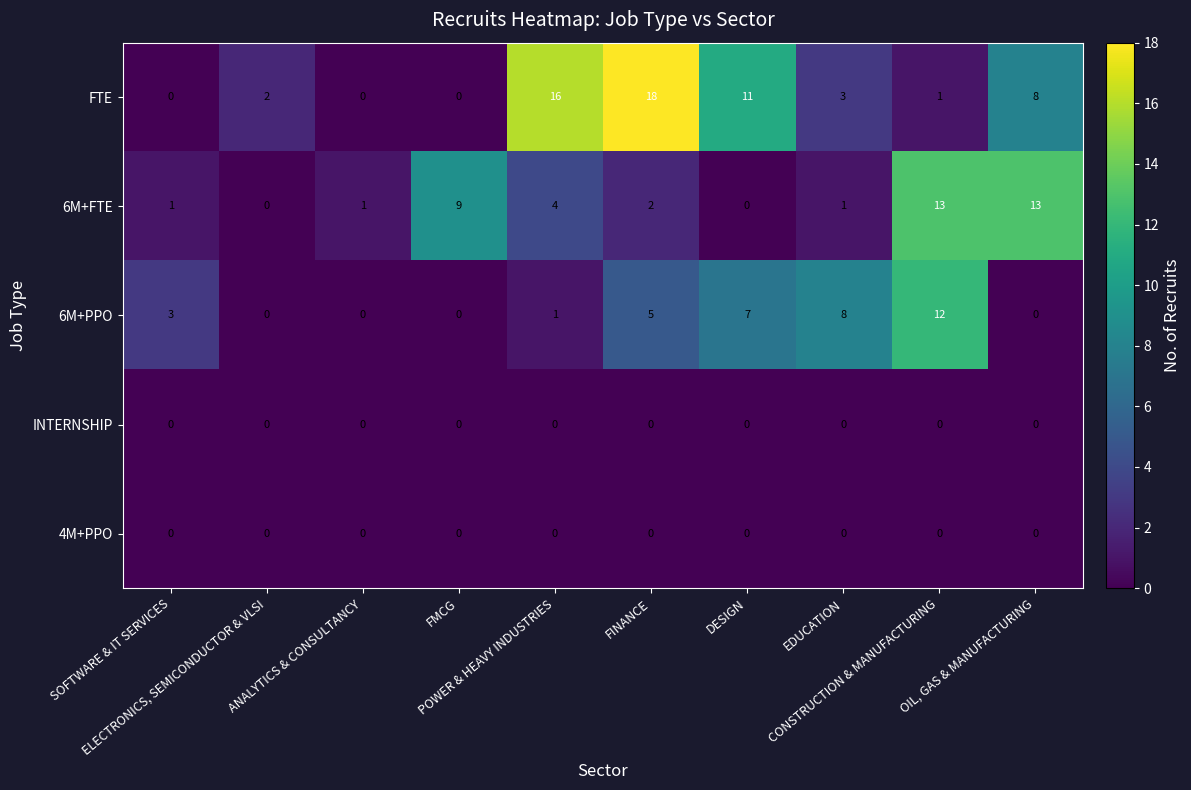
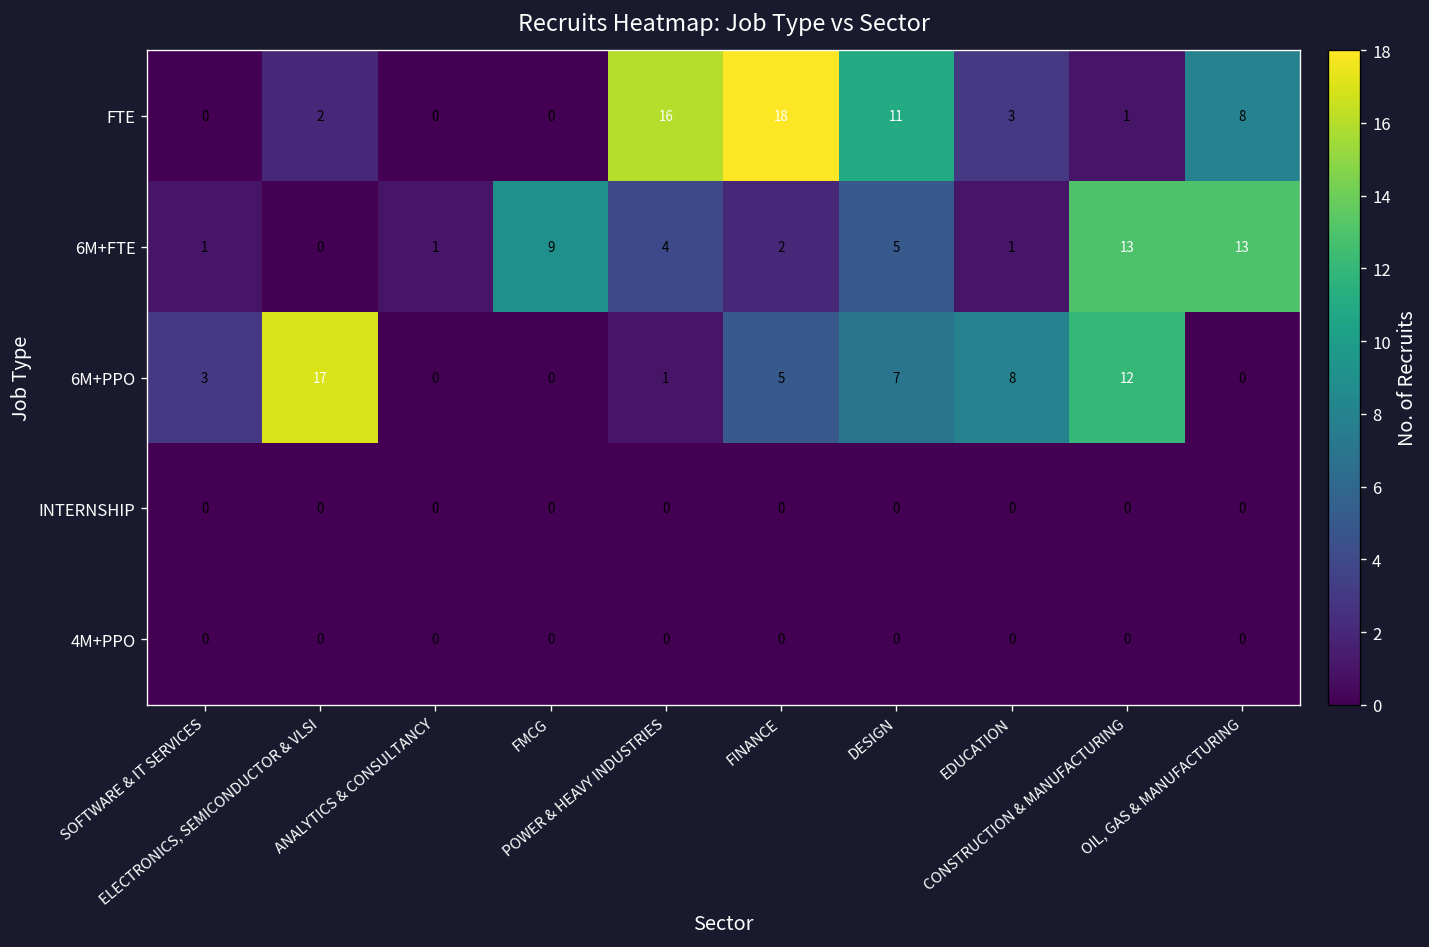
6M+FTE, DESIGN: 0 -> 5
6M+PPO, ELECTRONICS, SEMICONDUCTOR & VLSI: 0 -> 17
